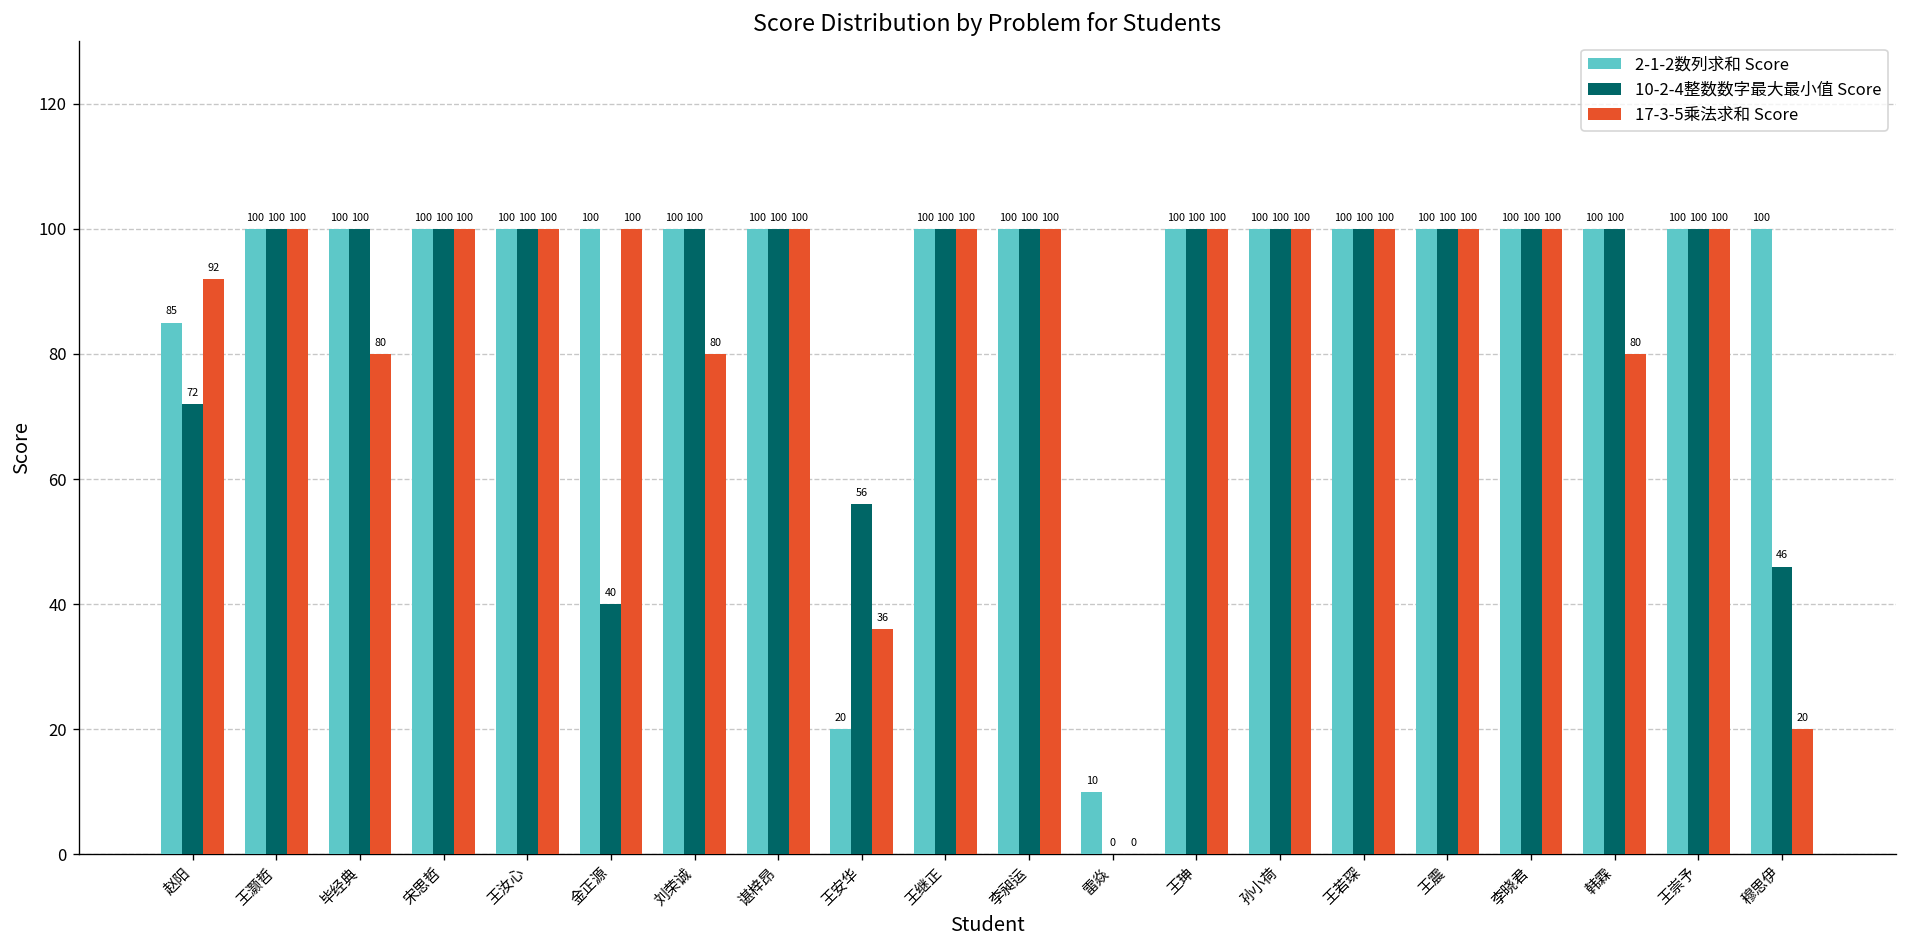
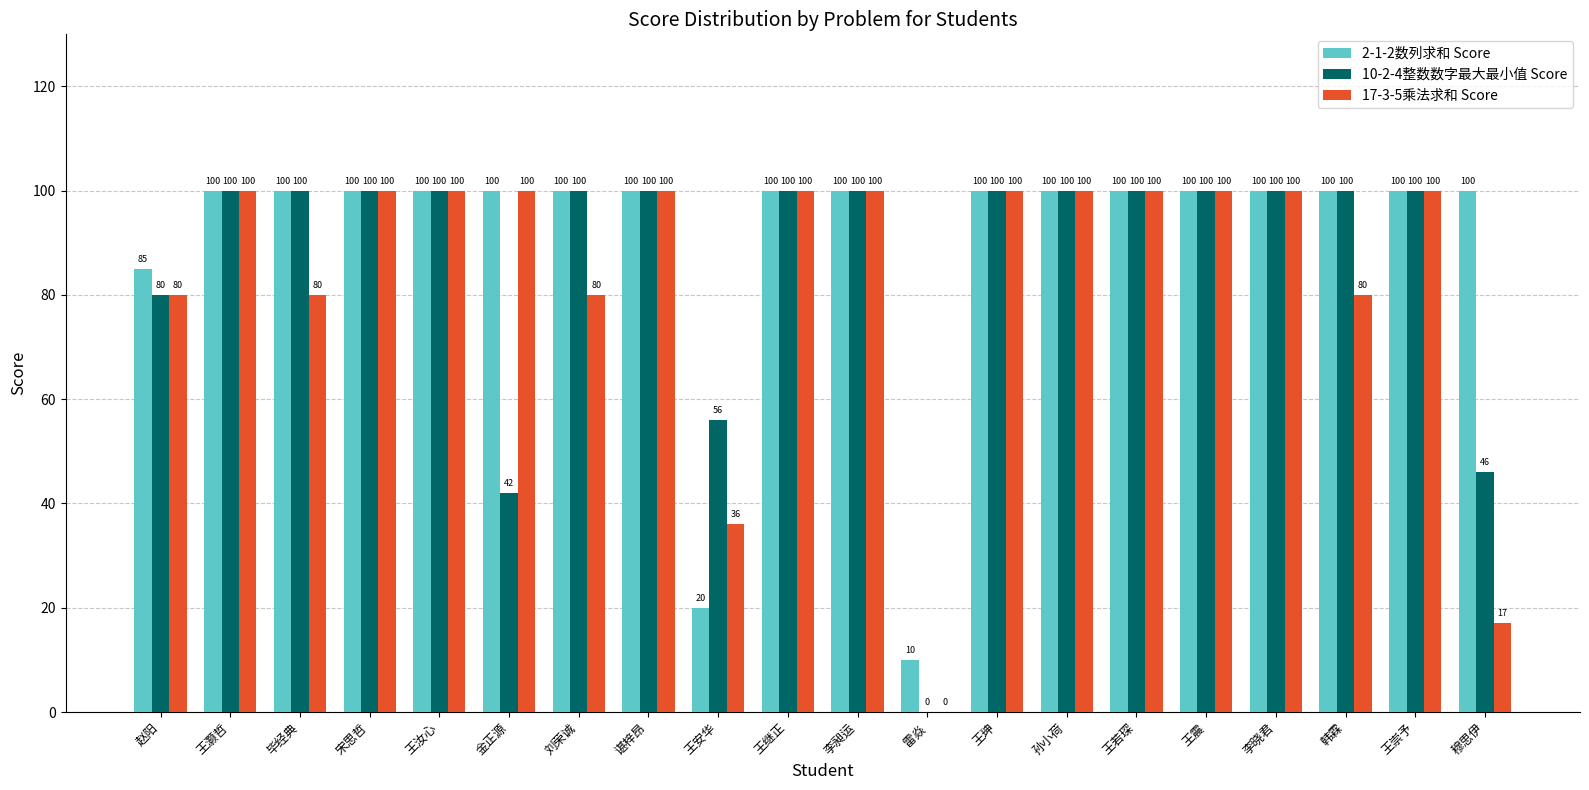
10-2-4整数数字最大最小值 Score, 赵阳: 72 -> 80
17-3-5乘法求和 Score, 赵阳: 92 -> 80
10-2-4整数数字最大最小值 Score, 金正源: 40 -> 42
17-3-5乘法求和 Score, 穆思伊: 20 -> 17
